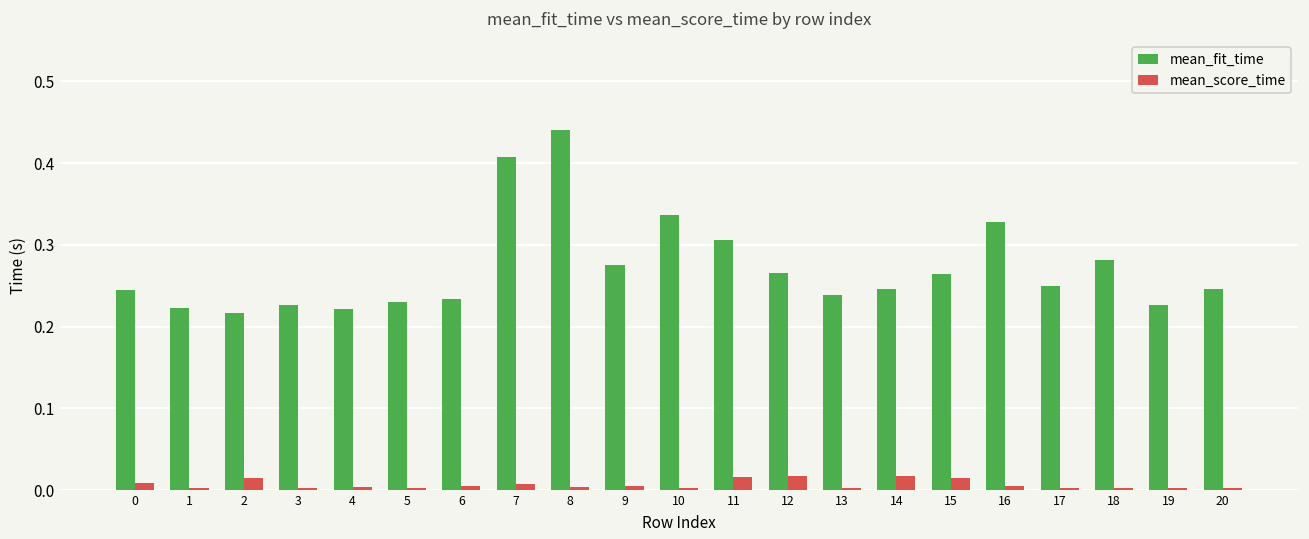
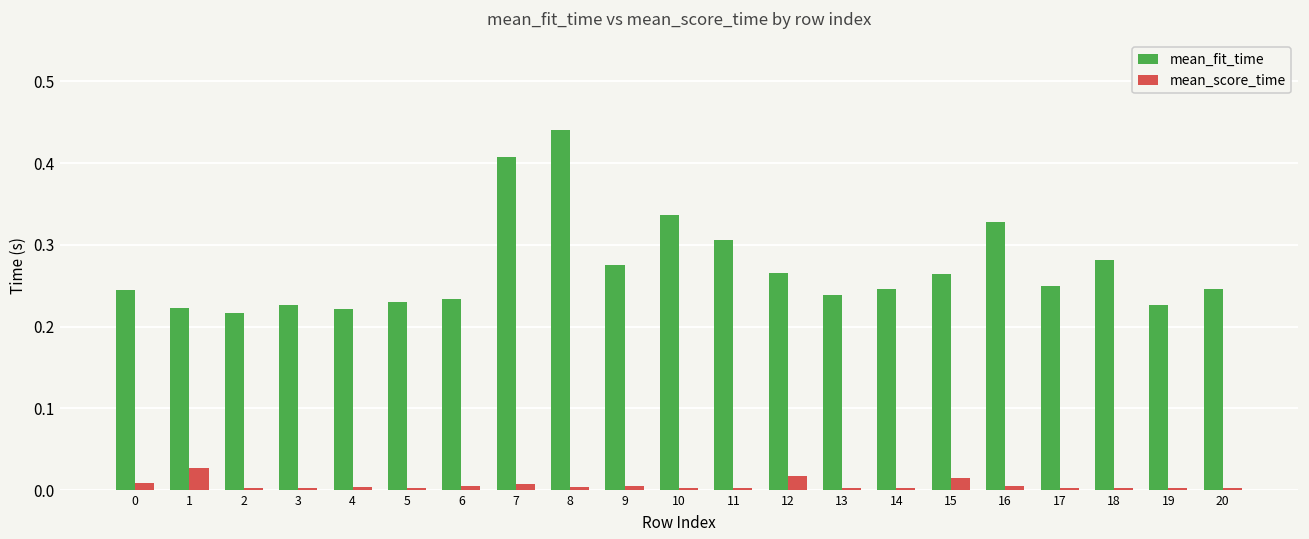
mean_score_time, 1: 0.00 -> 0.03
mean_score_time, 2: 0.02 -> 0.00
mean_score_time, 11: 0.02 -> 0.00
mean_score_time, 14: 0.02 -> 0.00
